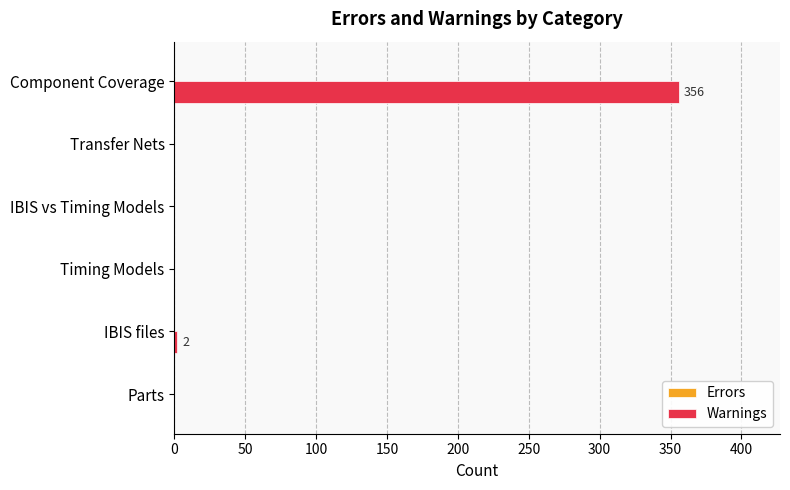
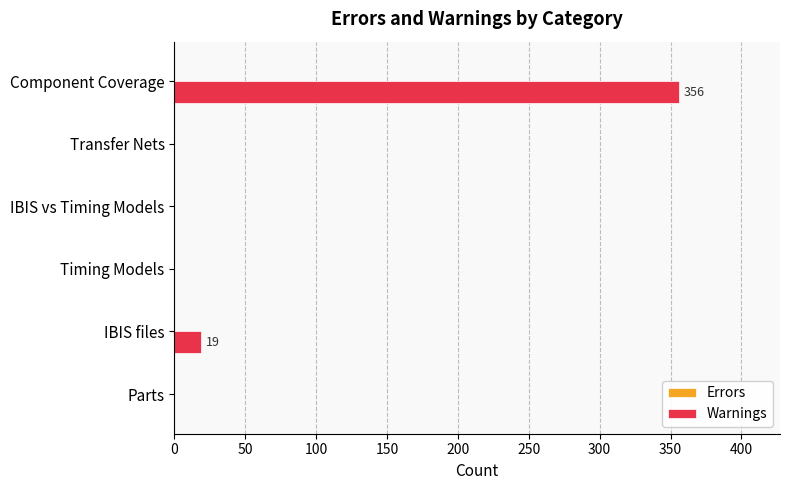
Warnings, IBIS files: 2 -> 19
